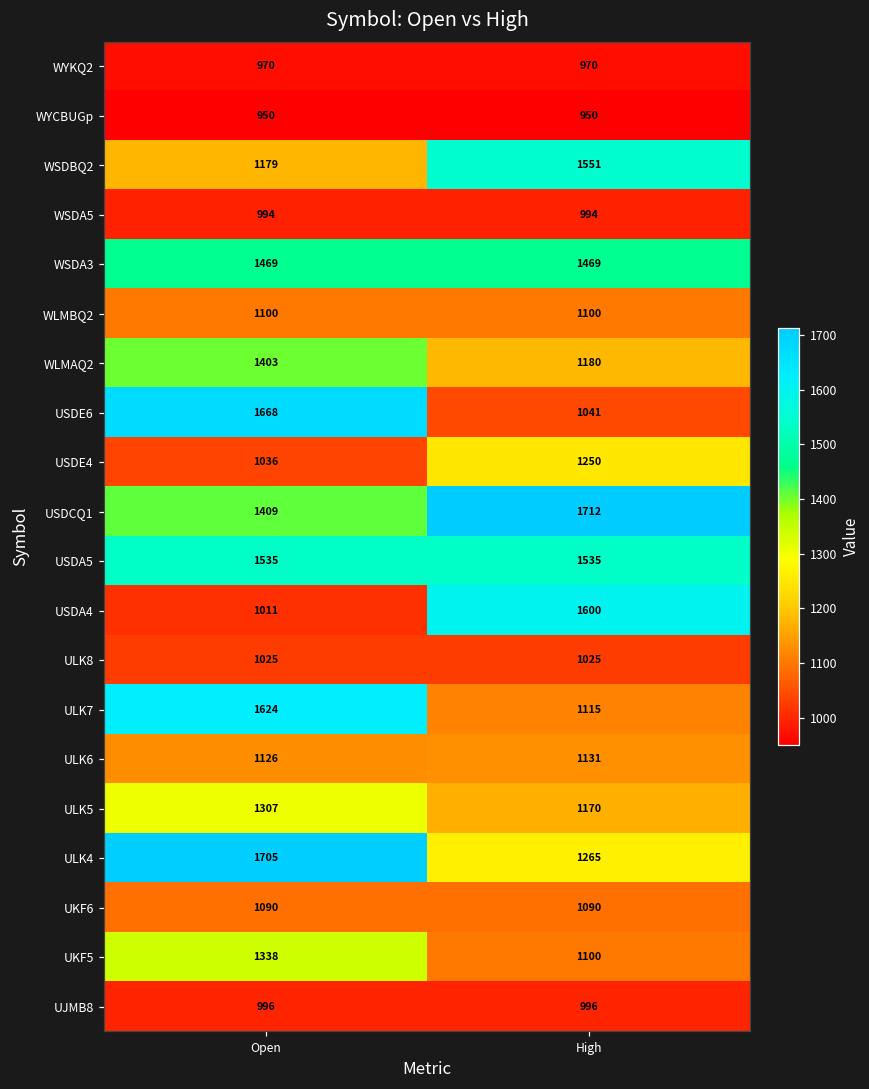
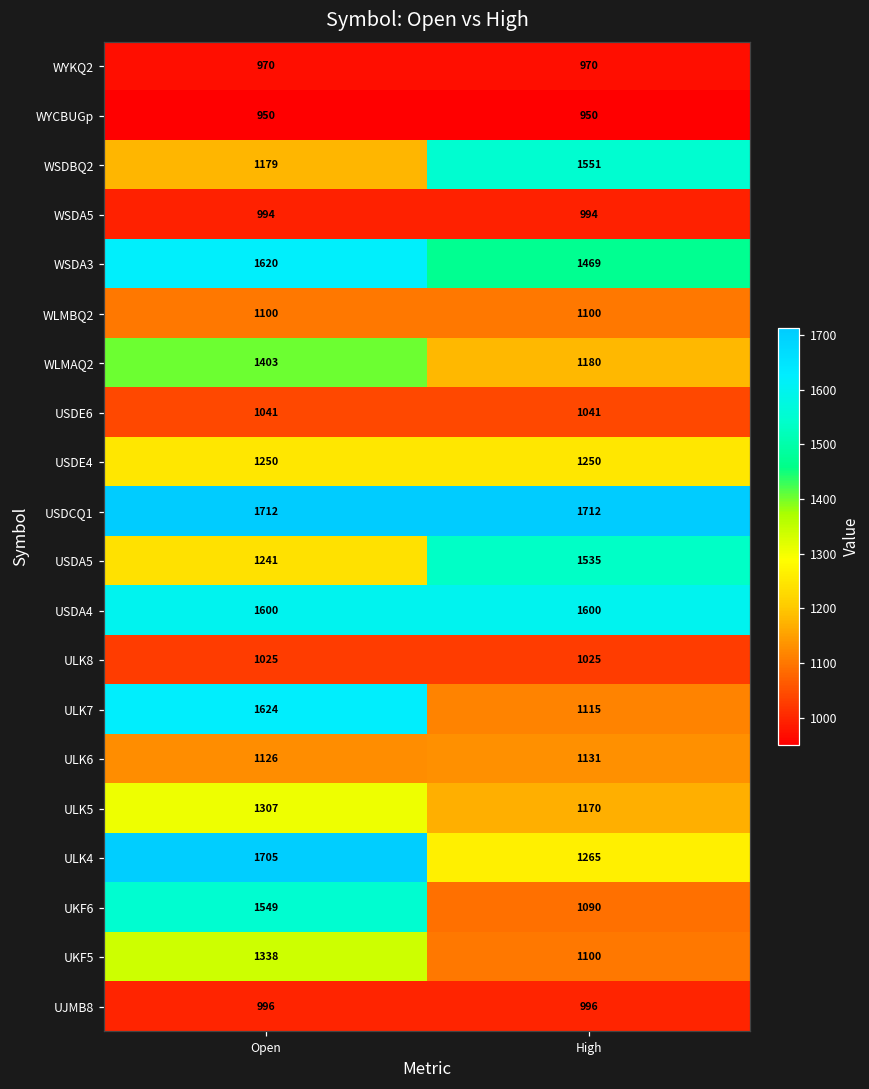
WSDA3, Open: 1469 -> 1620
USDE6, Open: 1668 -> 1041
USDE4, Open: 1036 -> 1250
USDCQ1, Open: 1409 -> 1712
USDA5, Open: 1535 -> 1241
USDA4, Open: 1011 -> 1600
UKF6, Open: 1090 -> 1549
